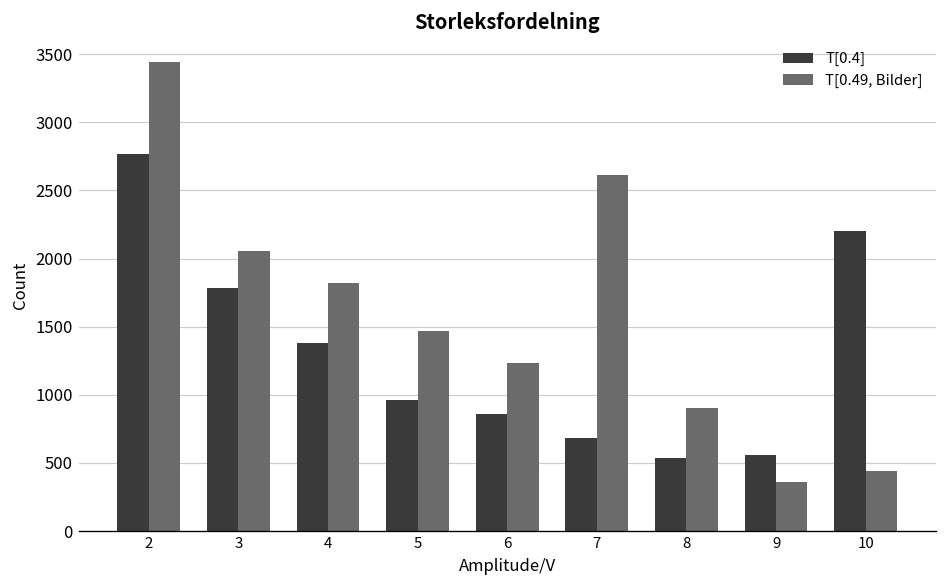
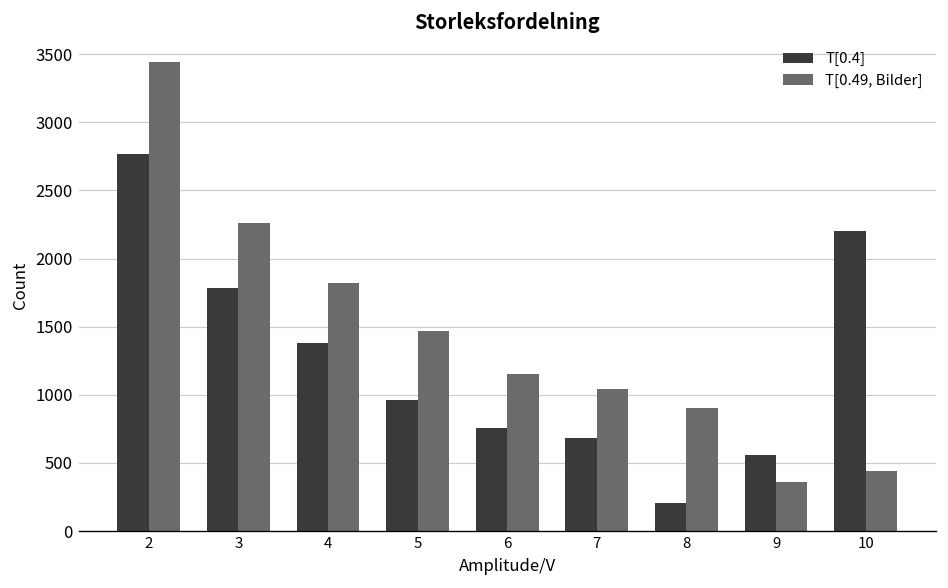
T[0.49, Bilder], 3: 2060 -> 2260
T[0.4], 6: 860 -> 760
T[0.49, Bilder], 6: 1230 -> 1150
T[0.49, Bilder], 7: 2610 -> 1040
T[0.4], 8: 540 -> 210
